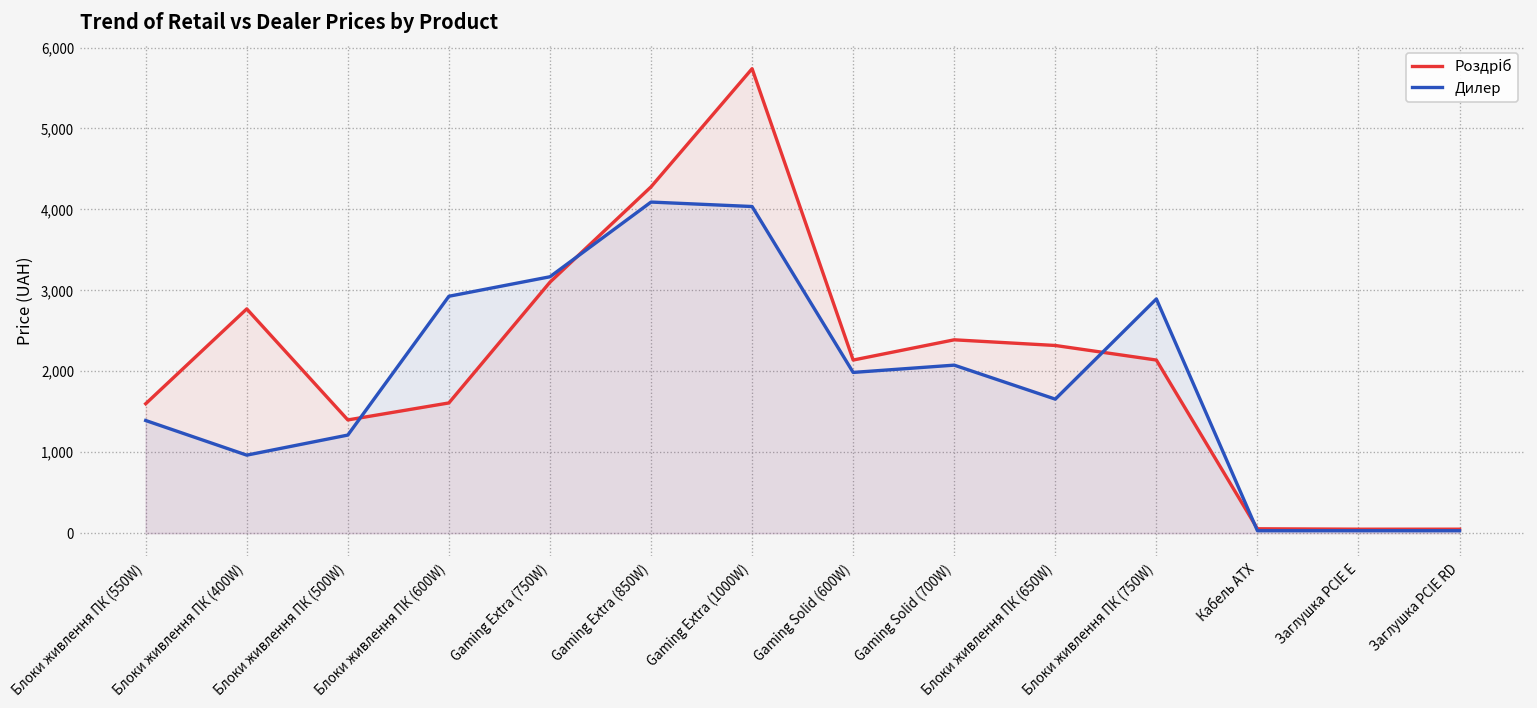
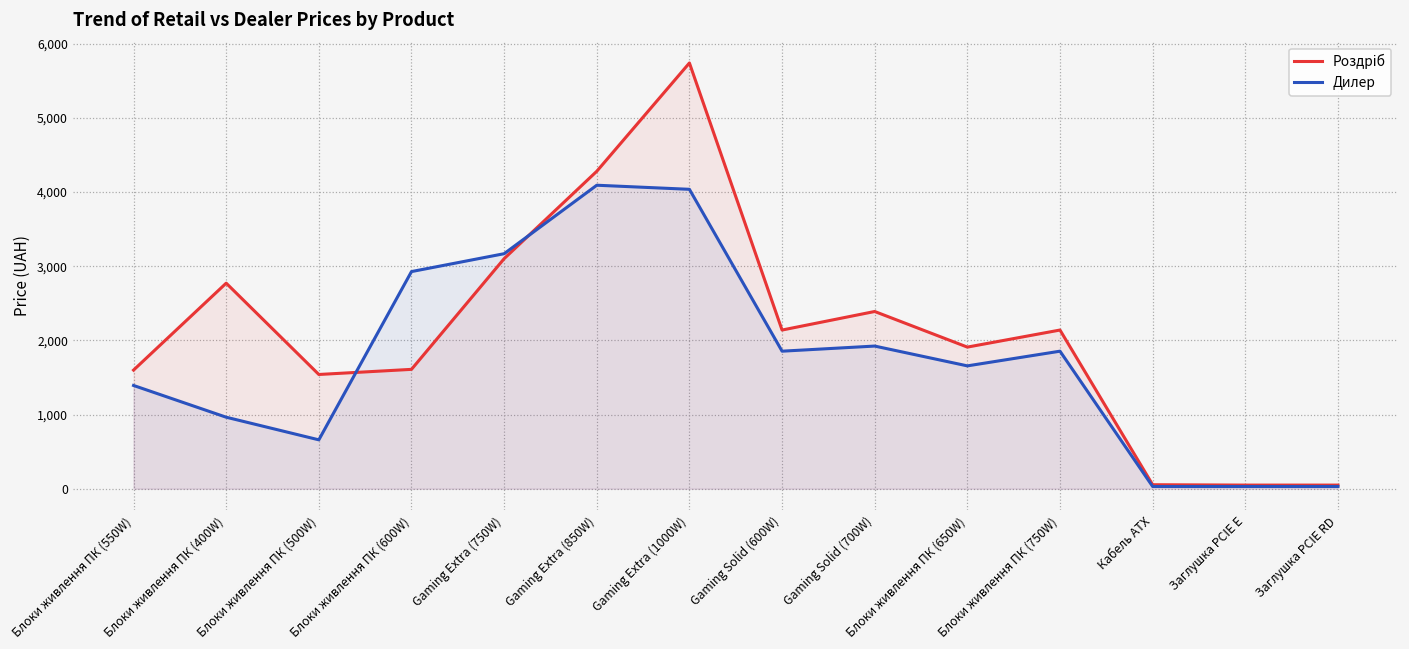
Роздріб, Блоки живлення ПК (500W): 1,400 -> 1,500
Дилер, Блоки живлення ПК (500W): 1,200 -> 700
Дилер, Gaming Solid (600W): 2,000 -> 1,900
Дилер, Gaming Solid (700W): 2,100 -> 1,900
Роздріб, Блоки живлення ПК (650W): 2,300 -> 1,900
Дилер, Блоки живлення ПК (750W): 2,900 -> 1,900
